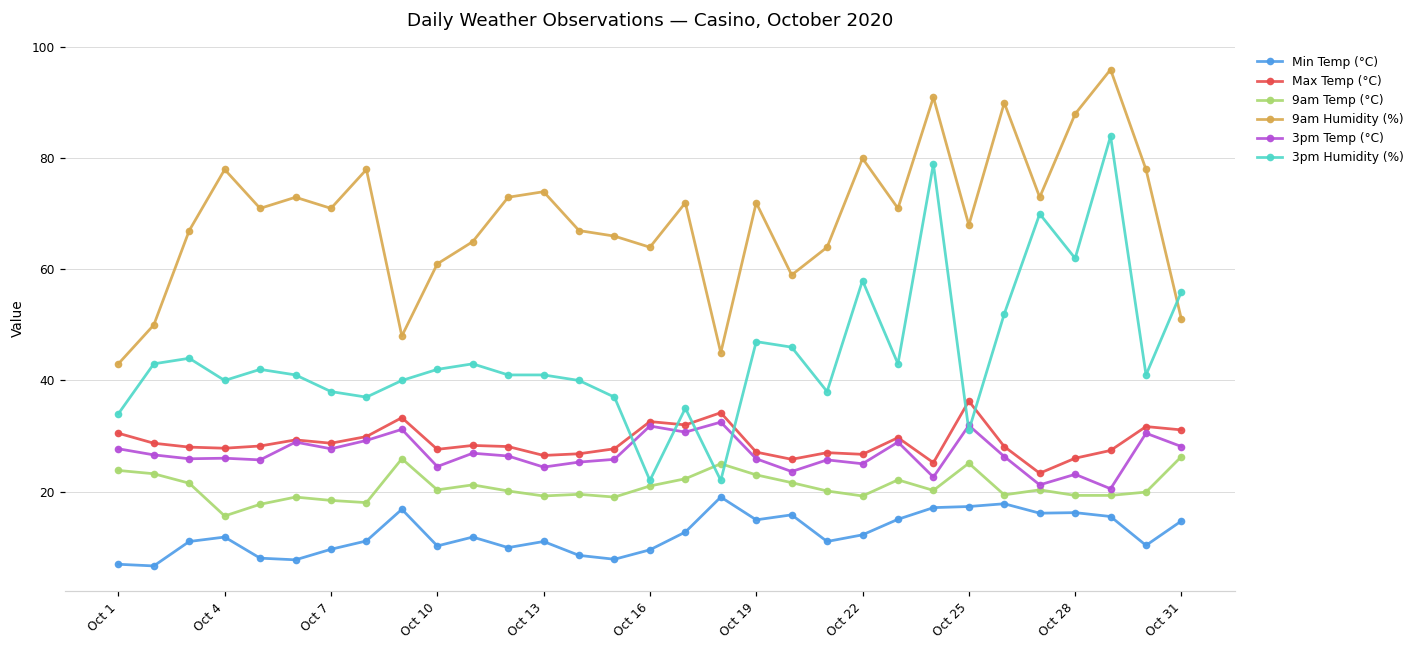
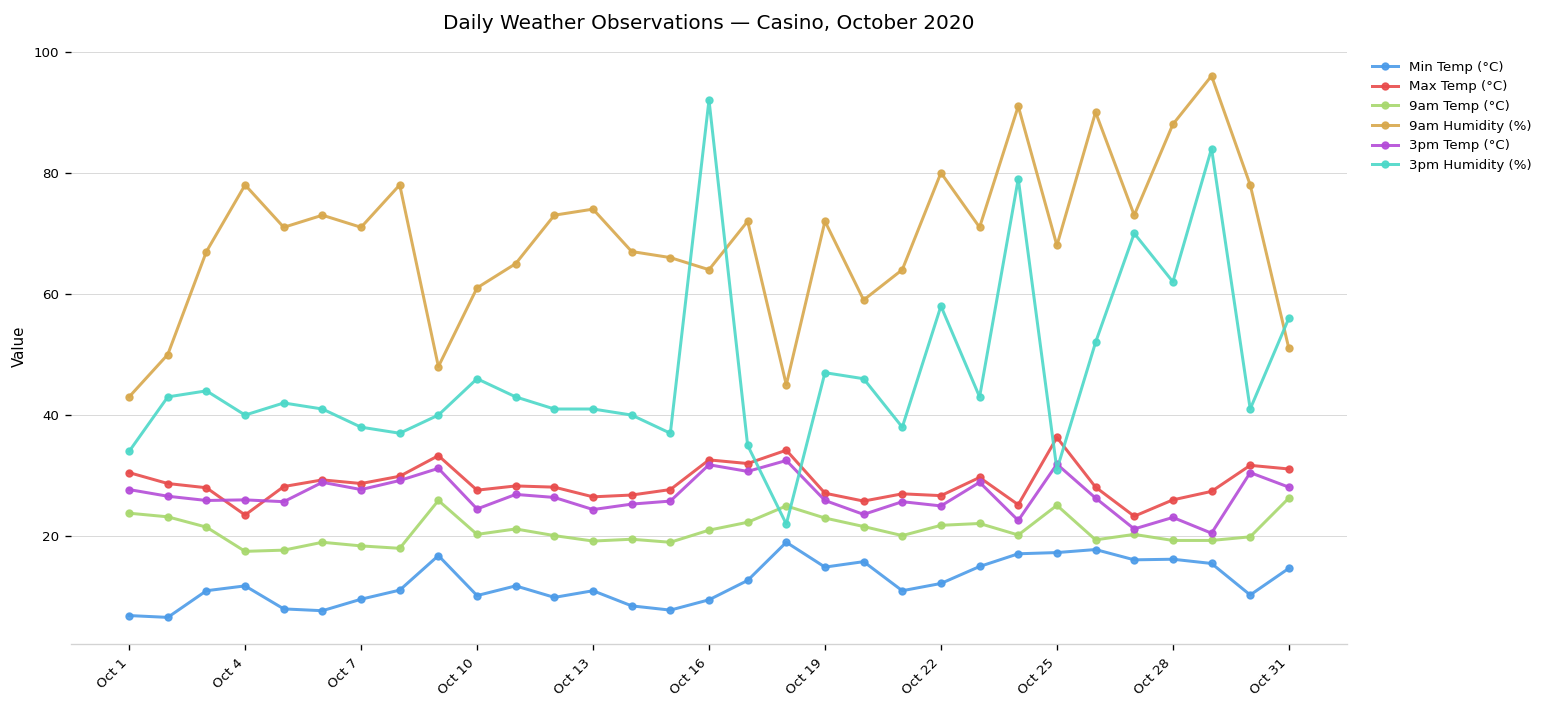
Max Temp (°C), Oct 4: 28 -> 24
9am Temp (°C), Oct 4: 16 -> 18
3pm Humidity (%), Oct 10: 42 -> 46
3pm Humidity (%), Oct 16: 22 -> 92
9am Temp (°C), Oct 22: 19 -> 22
